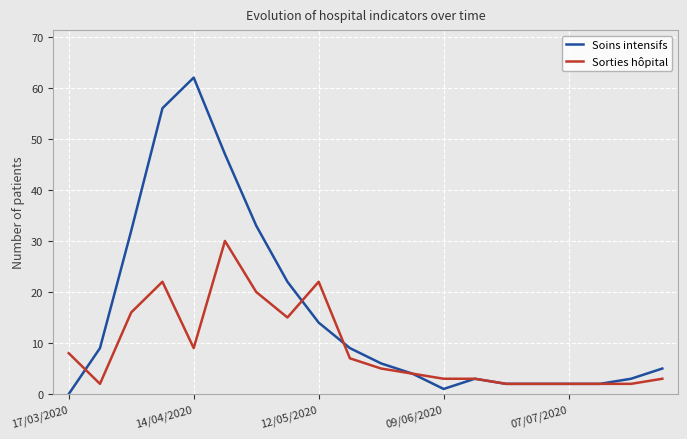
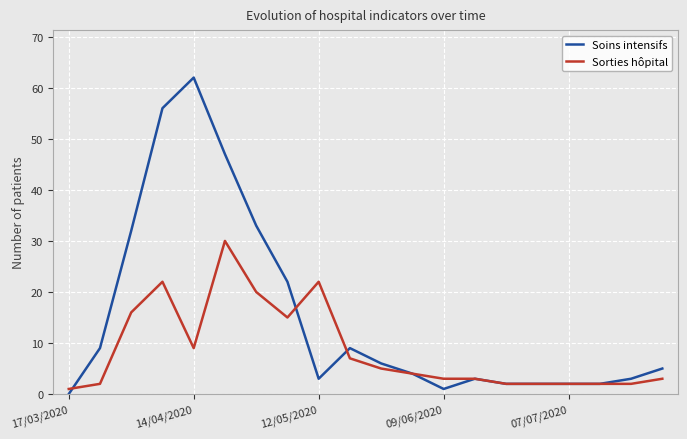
Sorties hôpital, 17/03/2020: 8 -> 1
Soins intensifs, 12/05/2020: 14 -> 3
